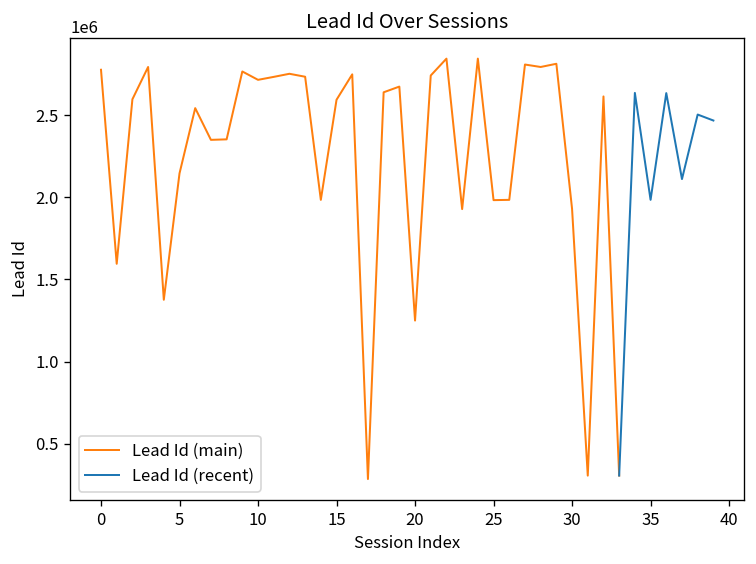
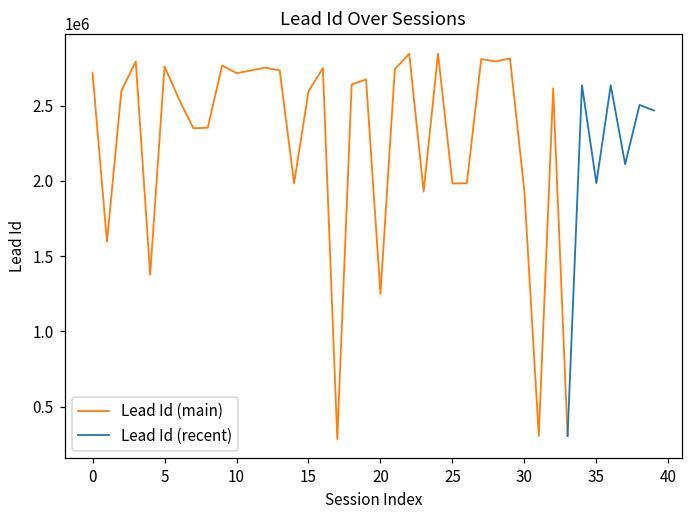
Lead Id (main), 0: 2780000 -> 2710000
Lead Id (main), 5: 2150000 -> 2760000
